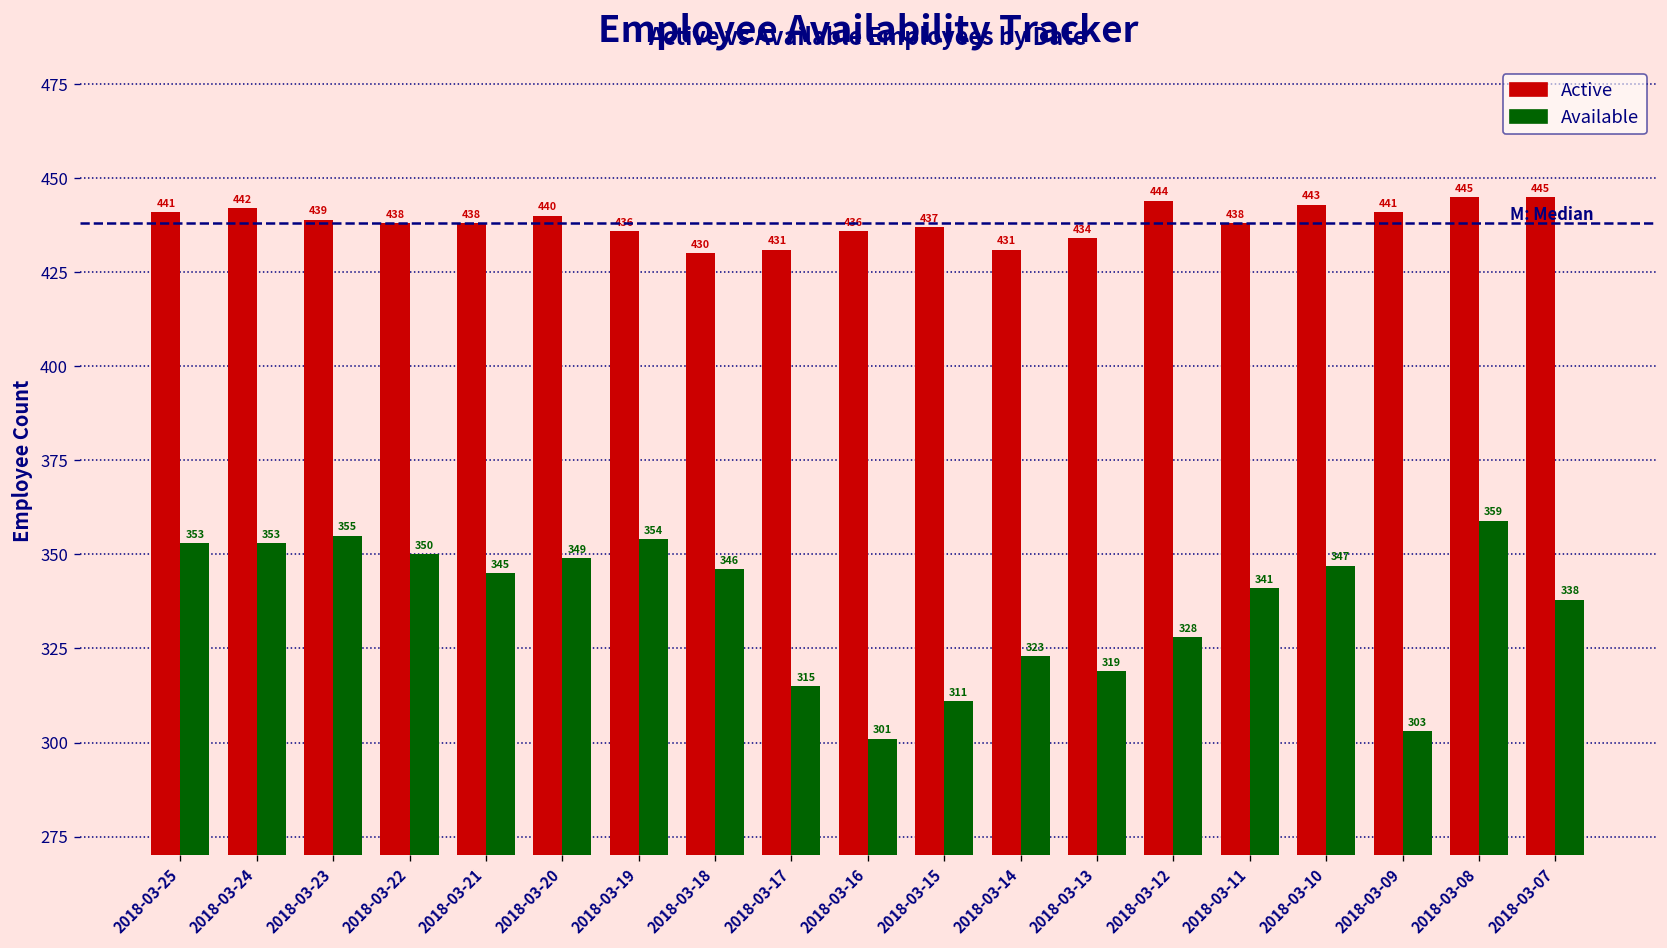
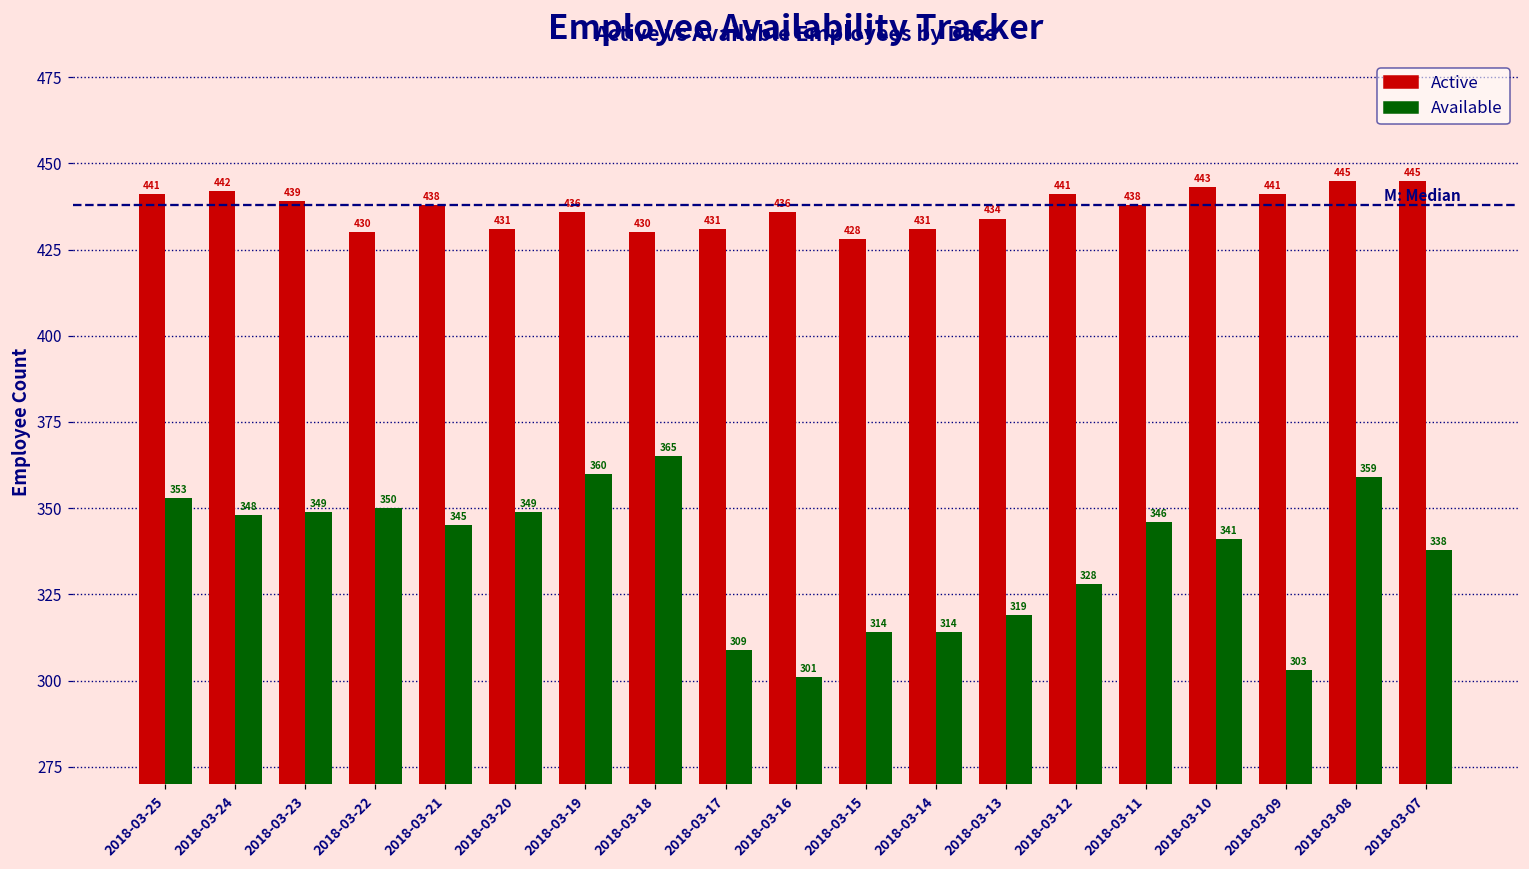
Available, 2018-03-24: 353 -> 348
Available, 2018-03-23: 355 -> 349
Active, 2018-03-22: 438 -> 430
Active, 2018-03-20: 440 -> 431
Available, 2018-03-19: 354 -> 360
Available, 2018-03-18: 346 -> 365
Available, 2018-03-17: 315 -> 309
Active, 2018-03-15: 437 -> 428
Available, 2018-03-15: 311 -> 314
Available, 2018-03-14: 323 -> 314
Active, 2018-03-12: 444 -> 441
Available, 2018-03-11: 341 -> 346
Available, 2018-03-10: 347 -> 341
